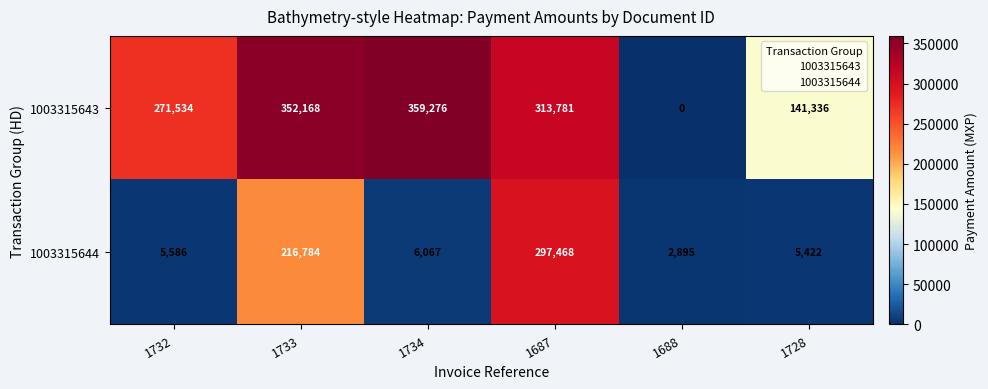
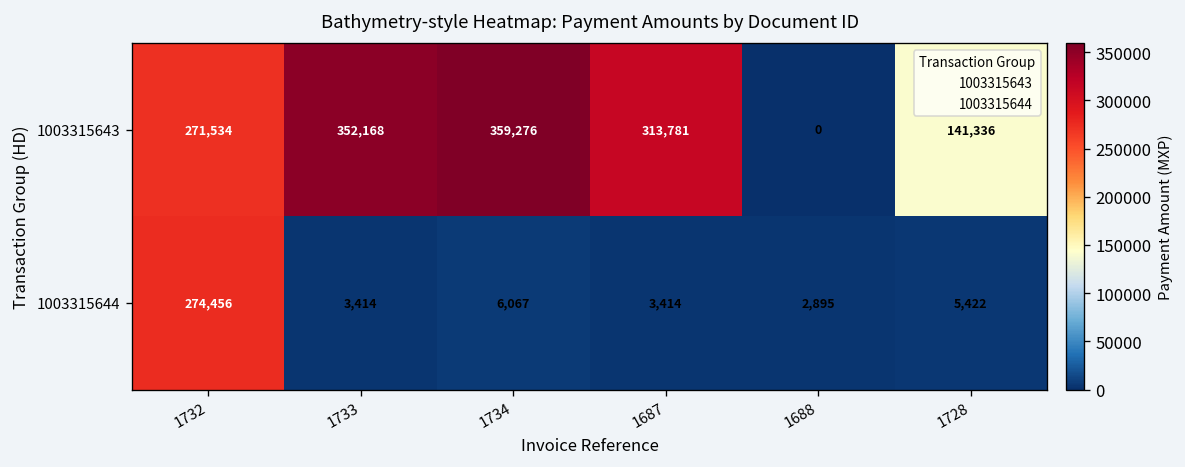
1003315644, 1732: 5,586 -> 274,456
1003315644, 1733: 216,784 -> 3,414
1003315644, 1687: 297,468 -> 3,414
